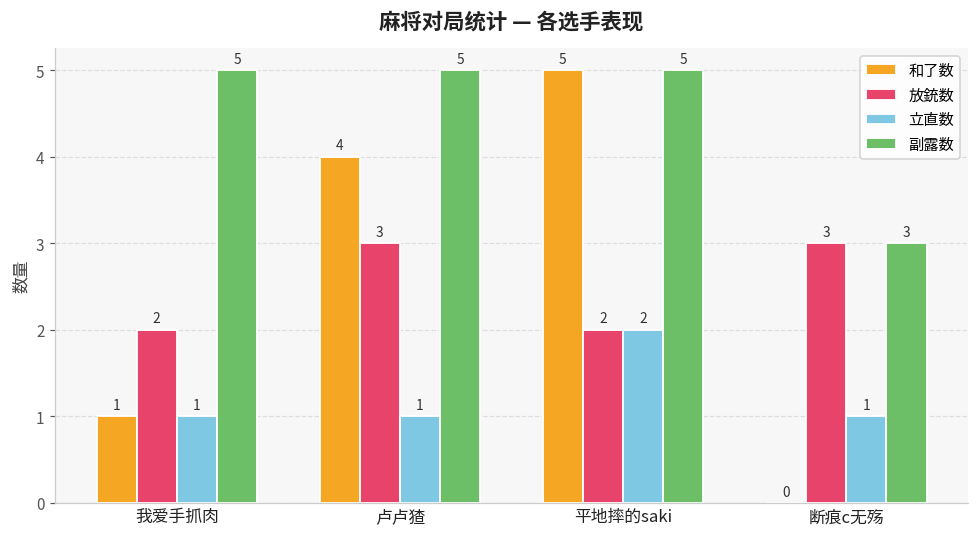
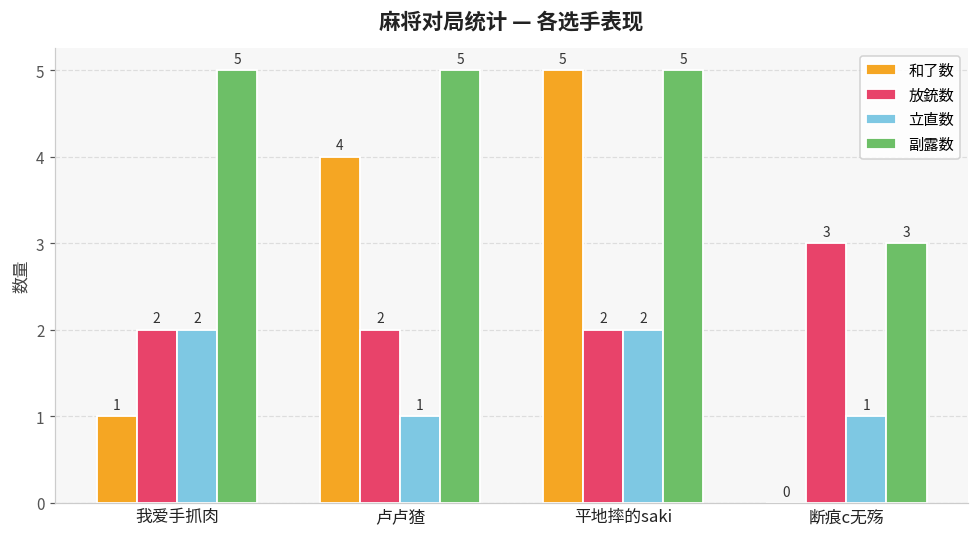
立直数, 我爱手抓肉: 1 -> 2
放銃数, 卢卢猹: 3 -> 2
